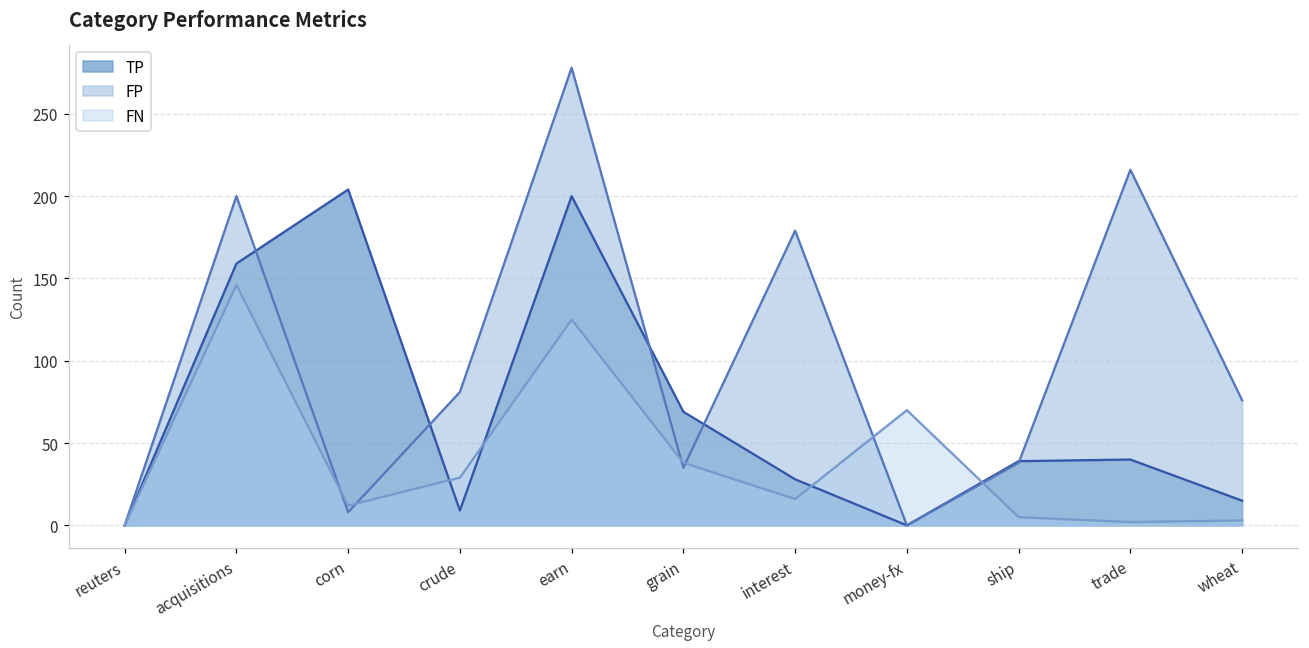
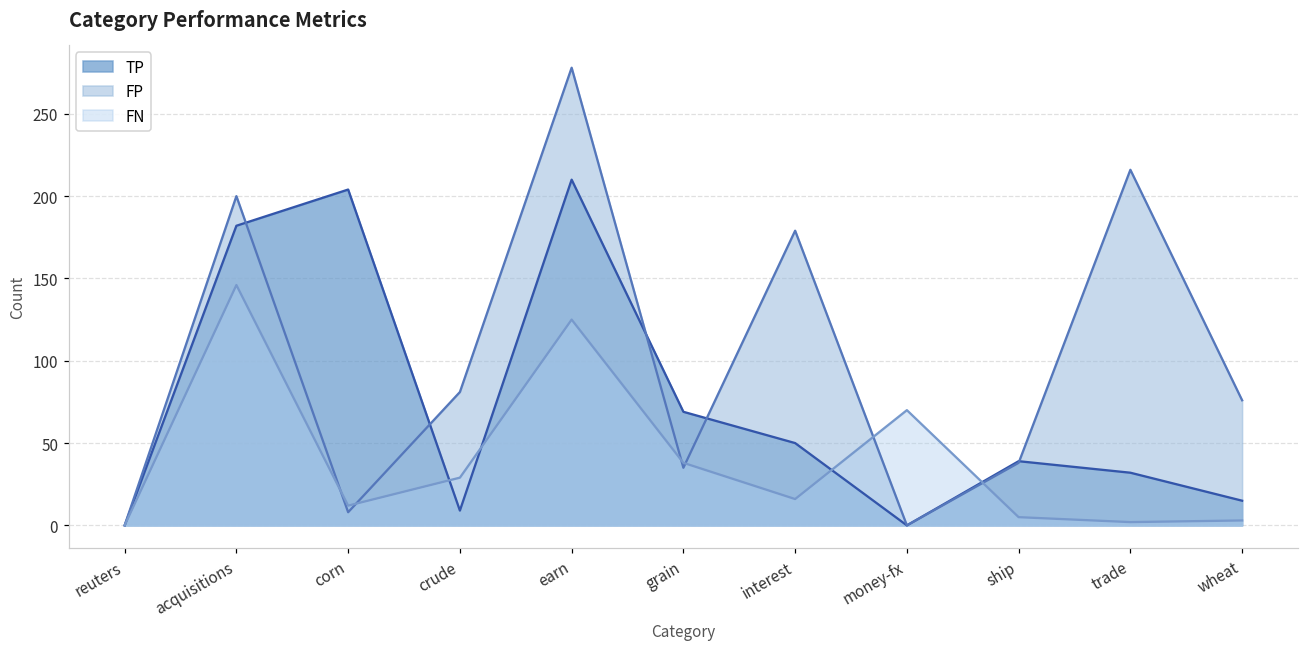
TP, acquisitions: 159 -> 182
TP, earn: 200 -> 210
TP, interest: 28 -> 50
TP, trade: 40 -> 32
